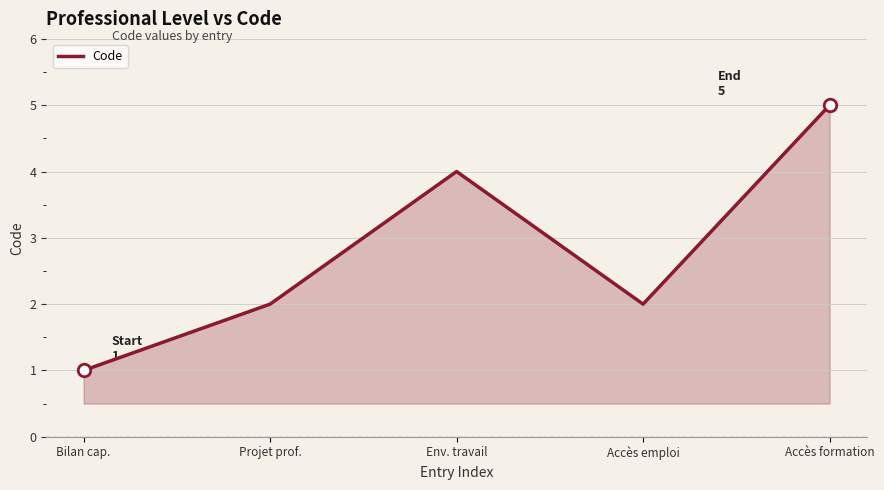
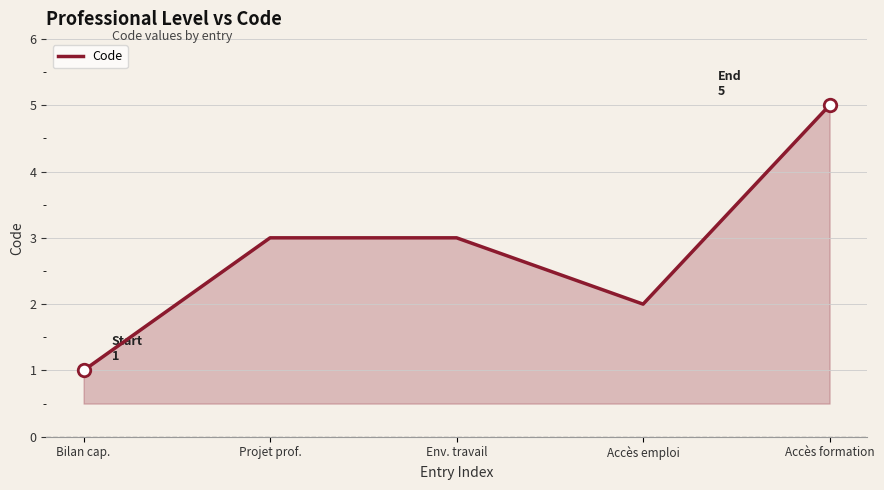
Code, Projet prof.: 2 -> 3
Code, Env. travail: 4 -> 3
